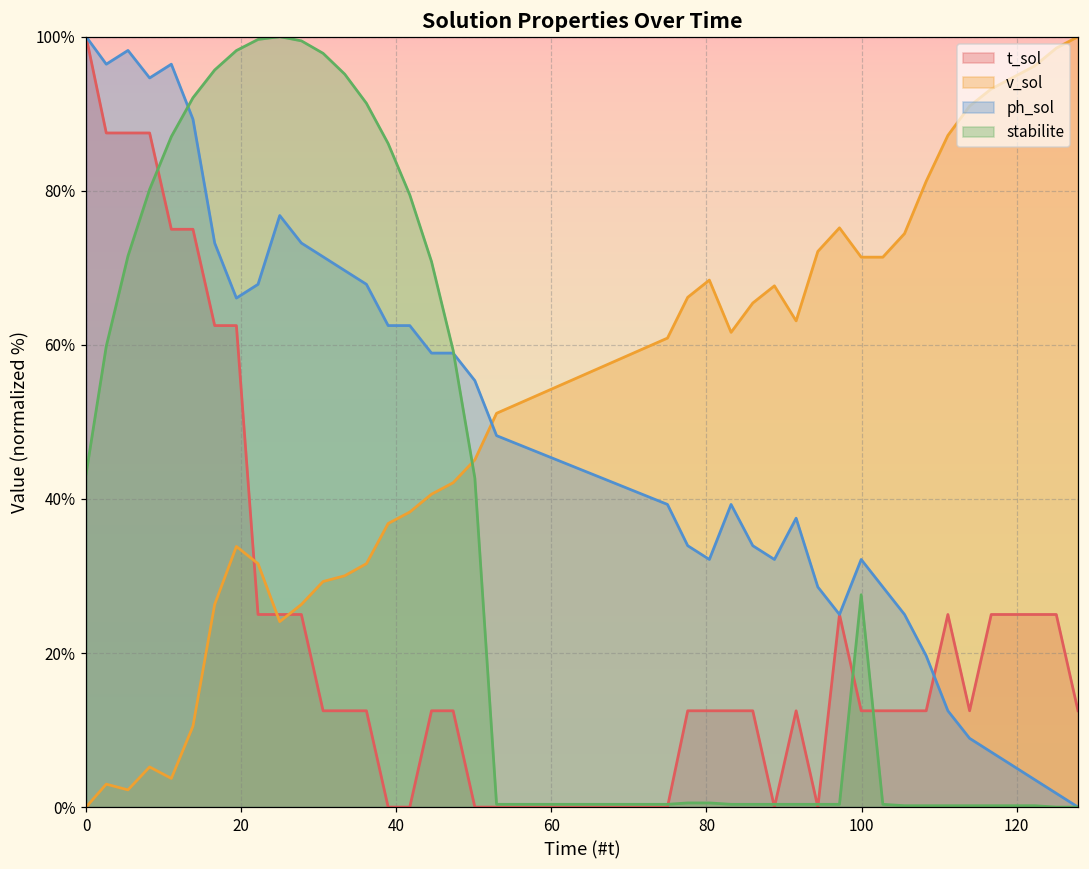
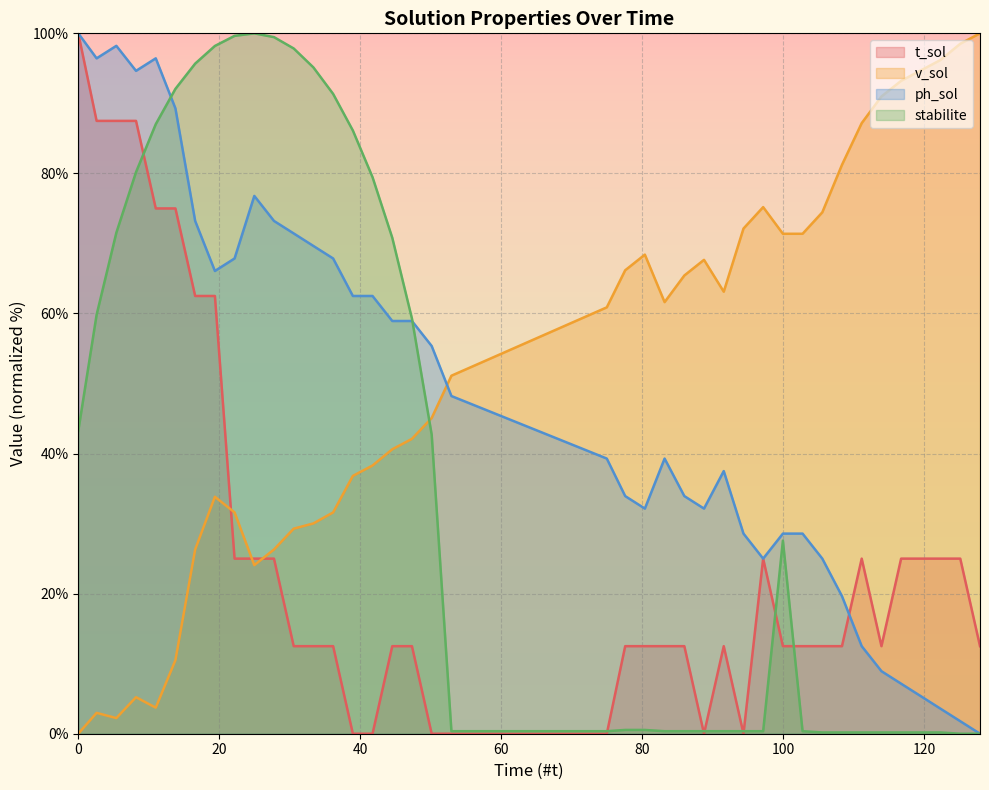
ph_sol, 100: 32% -> 29%
